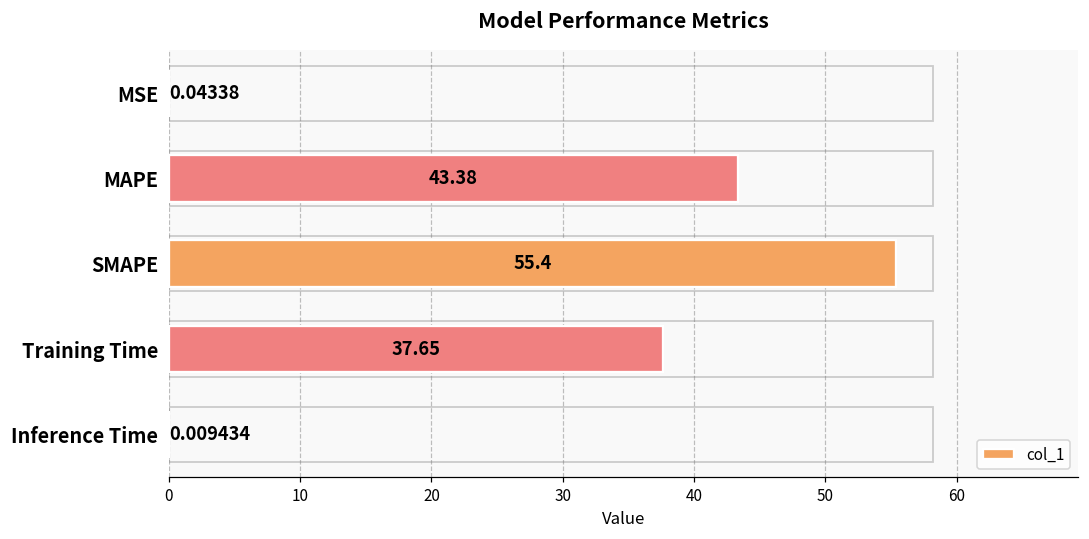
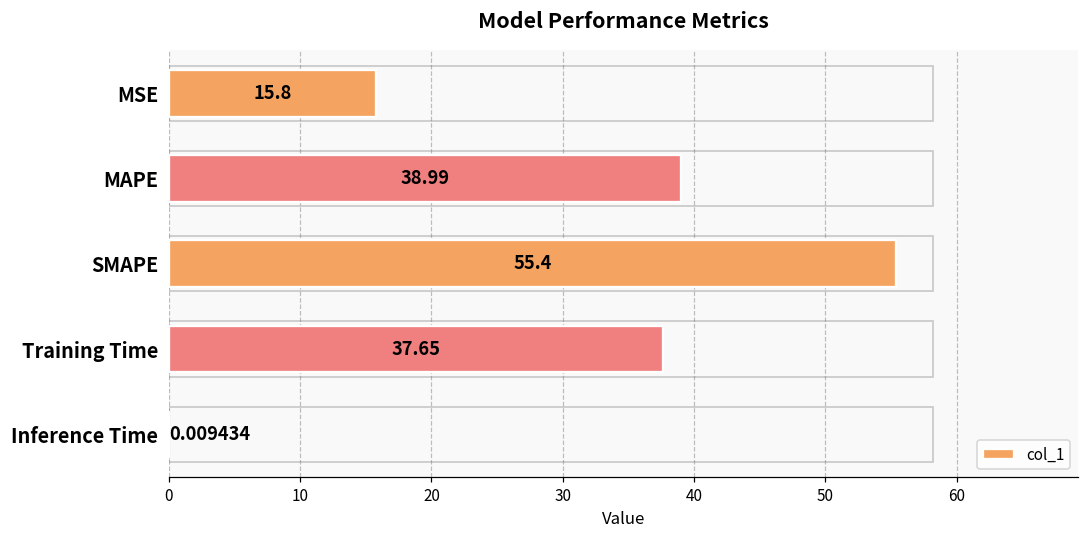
MSE: 0.04338 -> 15.8
MAPE: 43.38 -> 38.99
